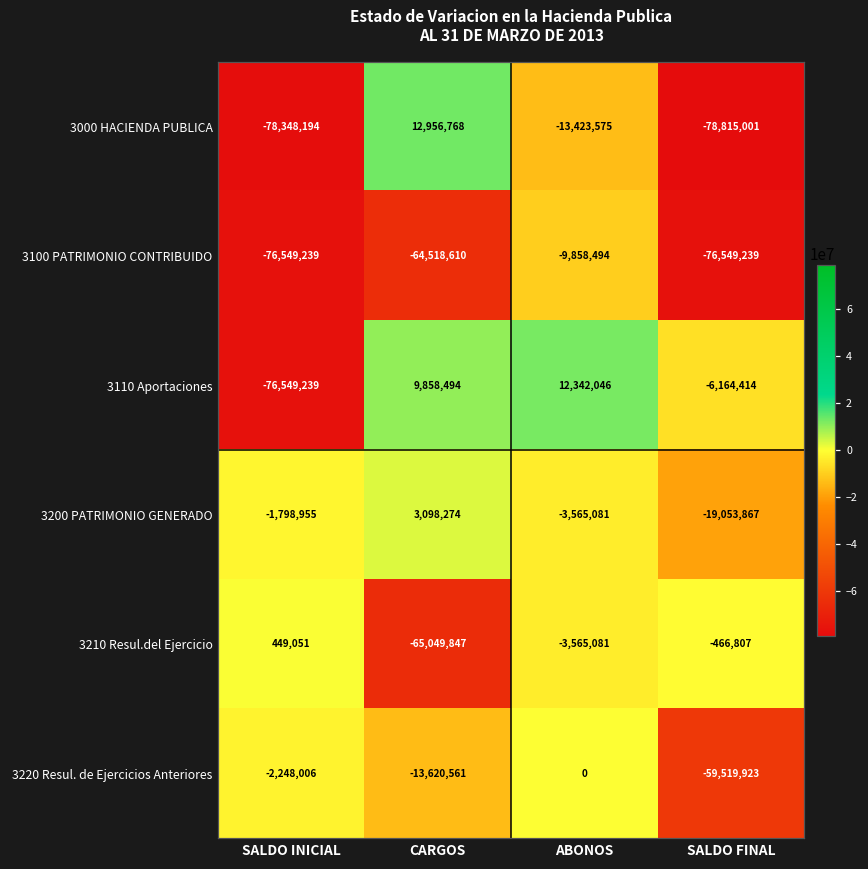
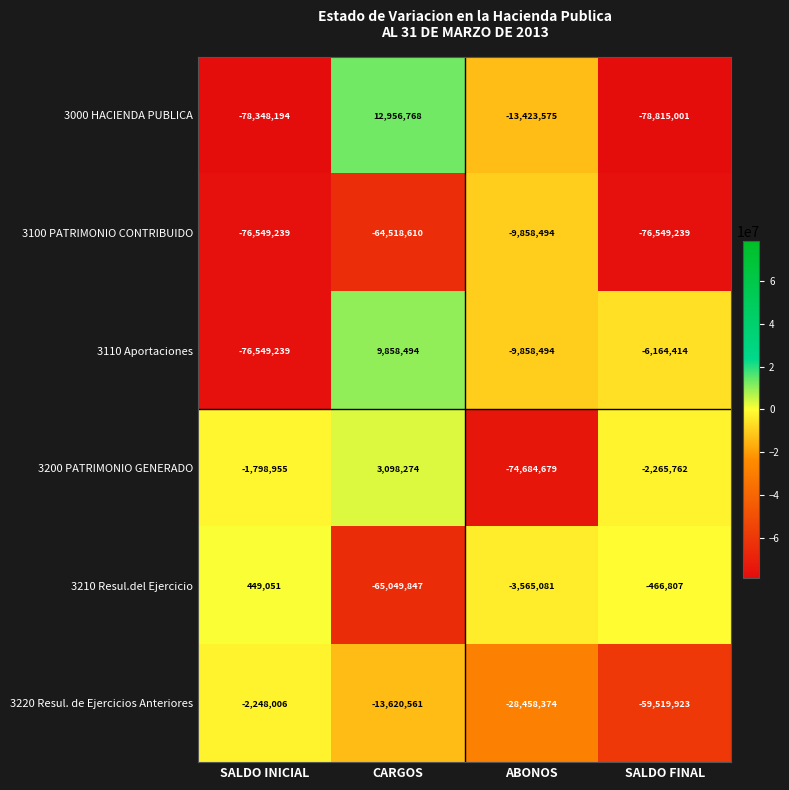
3110 Aportaciones, ABONOS: 12,342,046 -> -9,858,494
3200 PATRIMONIO GENERADO, ABONOS: -3,565,081 -> -74,684,679
3200 PATRIMONIO GENERADO, SALDO FINAL: -19,053,867 -> -2,265,762
3220 Resul. de Ejercicios Anteriores, ABONOS: 0 -> -28,458,374
